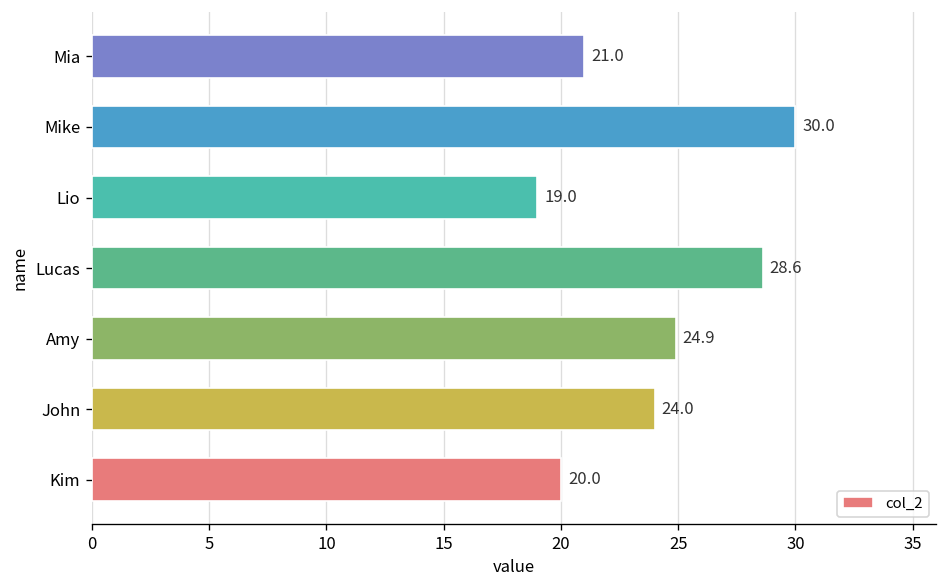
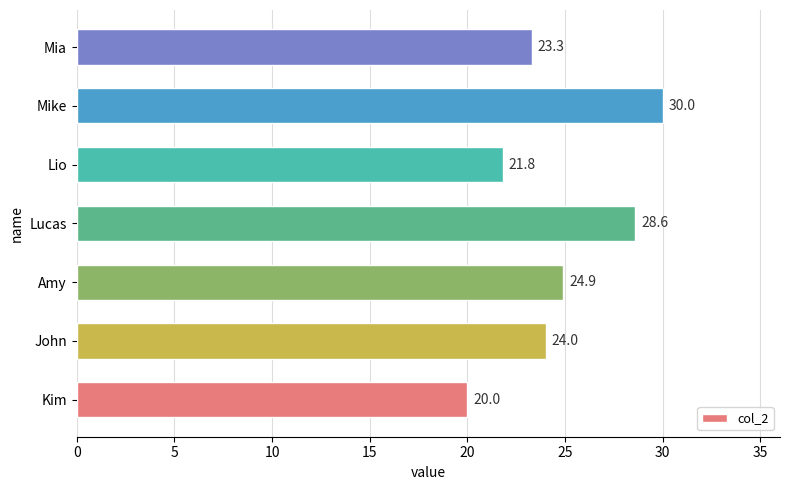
Mia: 21.0 -> 23.3
Lio: 19.0 -> 21.8
